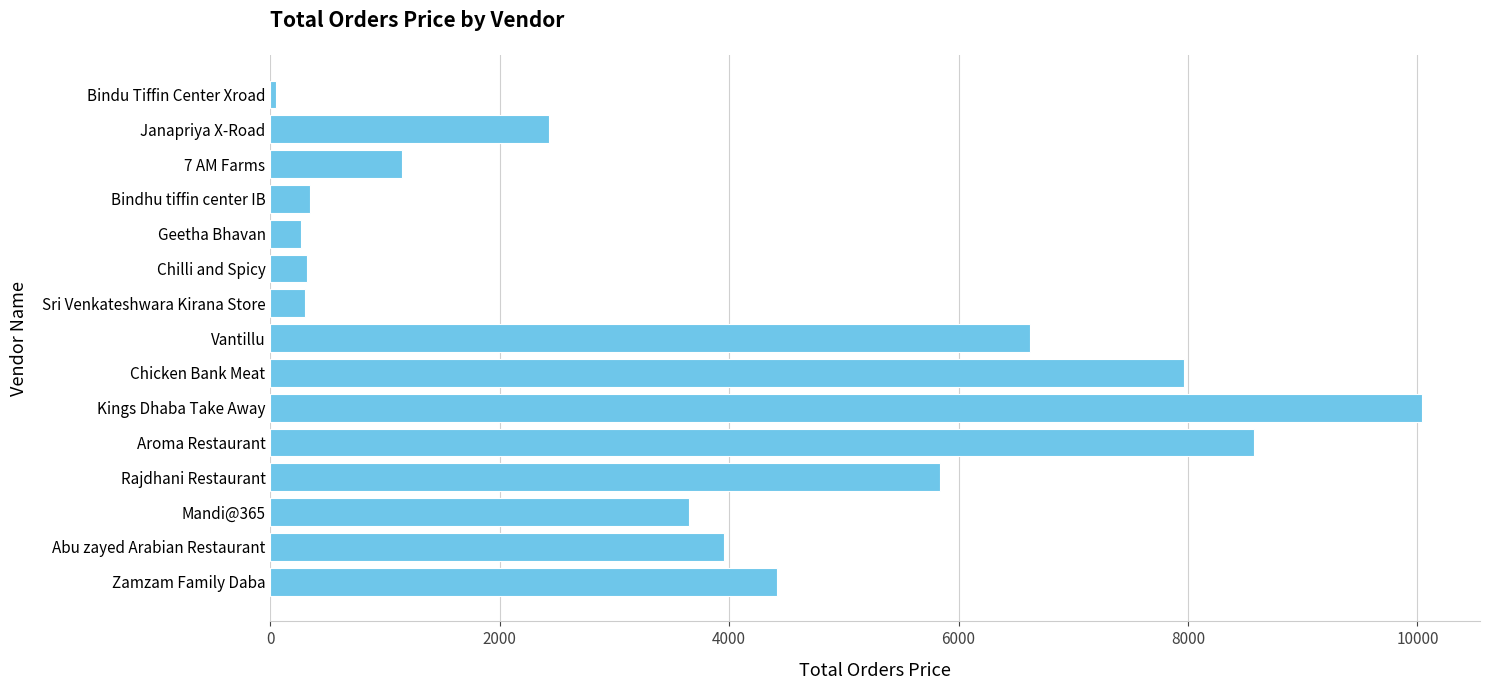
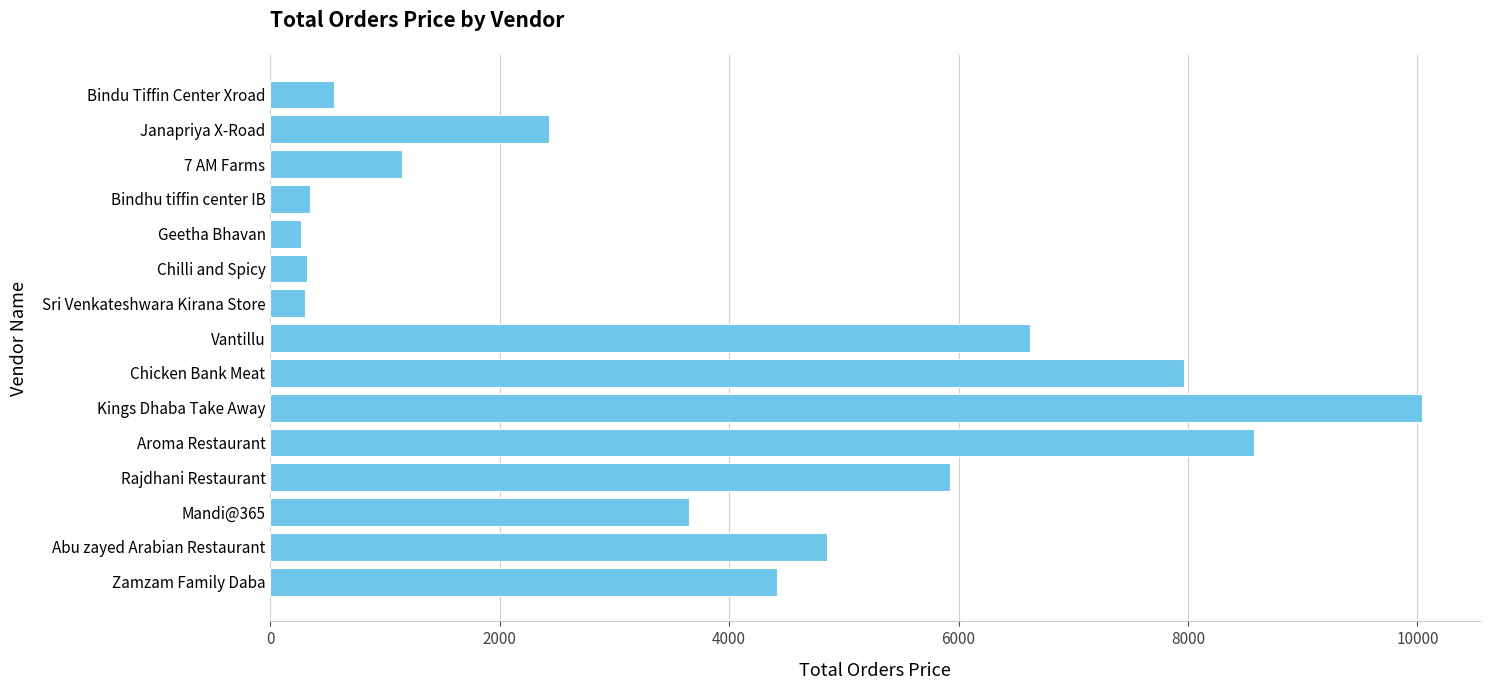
Bindu Tiffin Center Xroad: 50 -> 560
Rajdhani Restaurant: 5840 -> 5930
Abu zayed Arabian Restaurant: 3950 -> 4850
